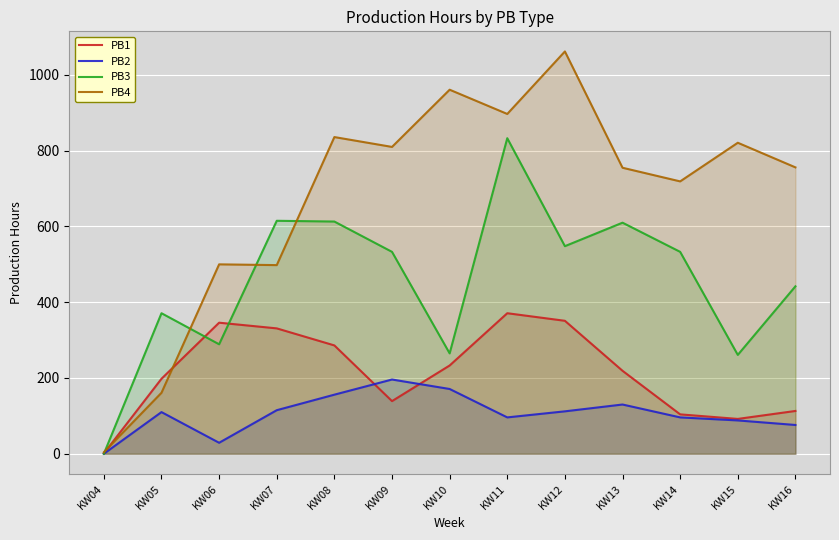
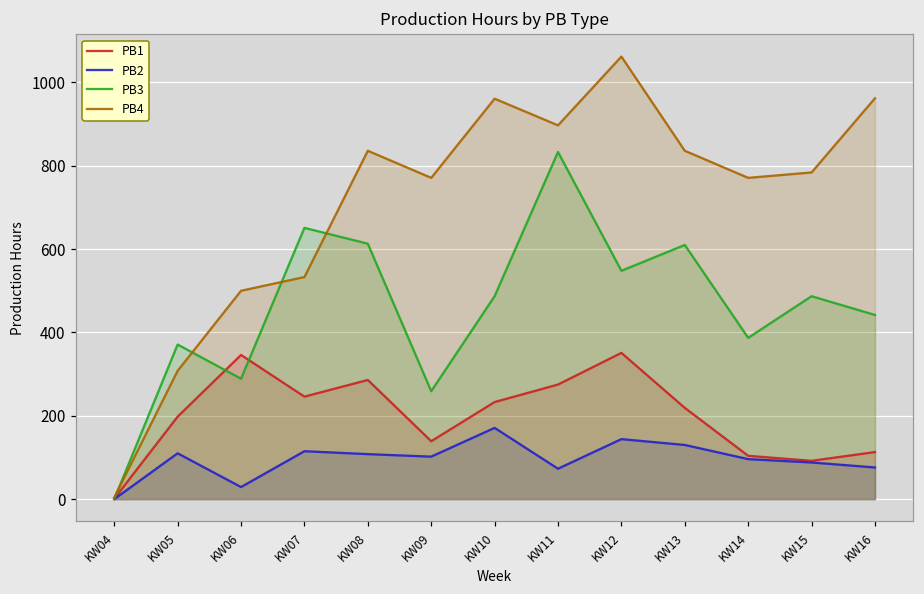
PB4, KW05: 160 -> 310
PB1, KW07: 330 -> 250
PB3, KW07: 620 -> 650
PB4, KW07: 500 -> 530
PB2, KW08: 160 -> 110
PB2, KW09: 200 -> 100
PB3, KW09: 530 -> 260
PB4, KW09: 810 -> 770
PB3, KW10: 270 -> 490
PB1, KW11: 370 -> 280
PB2, KW11: 100 -> 70
PB2, KW12: 110 -> 140
PB4, KW13: 760 -> 840
PB3, KW14: 530 -> 390
PB4, KW14: 720 -> 770
PB3, KW15: 260 -> 490
PB4, KW15: 820 -> 780
PB4, KW16: 760 -> 960
